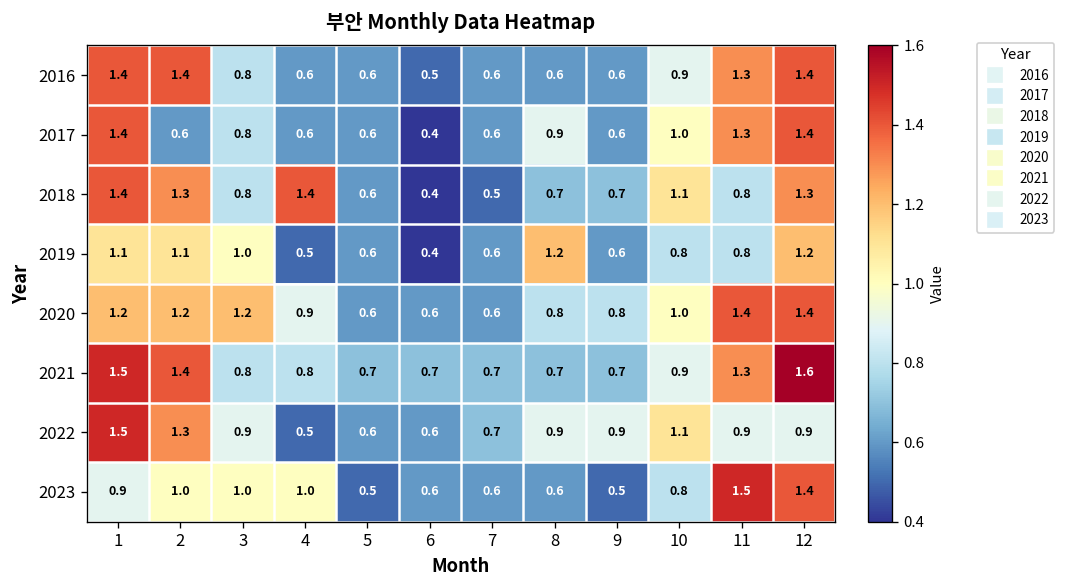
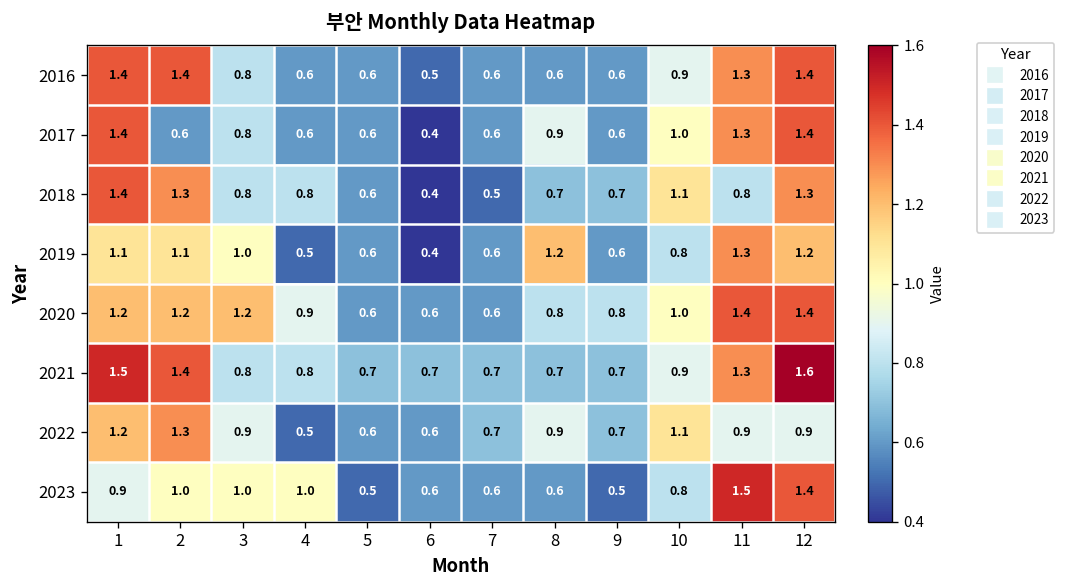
2018, 4: 1.4 -> 0.8
2019, 11: 0.8 -> 1.3
2022, 1: 1.5 -> 1.2
2022, 9: 0.9 -> 0.7
